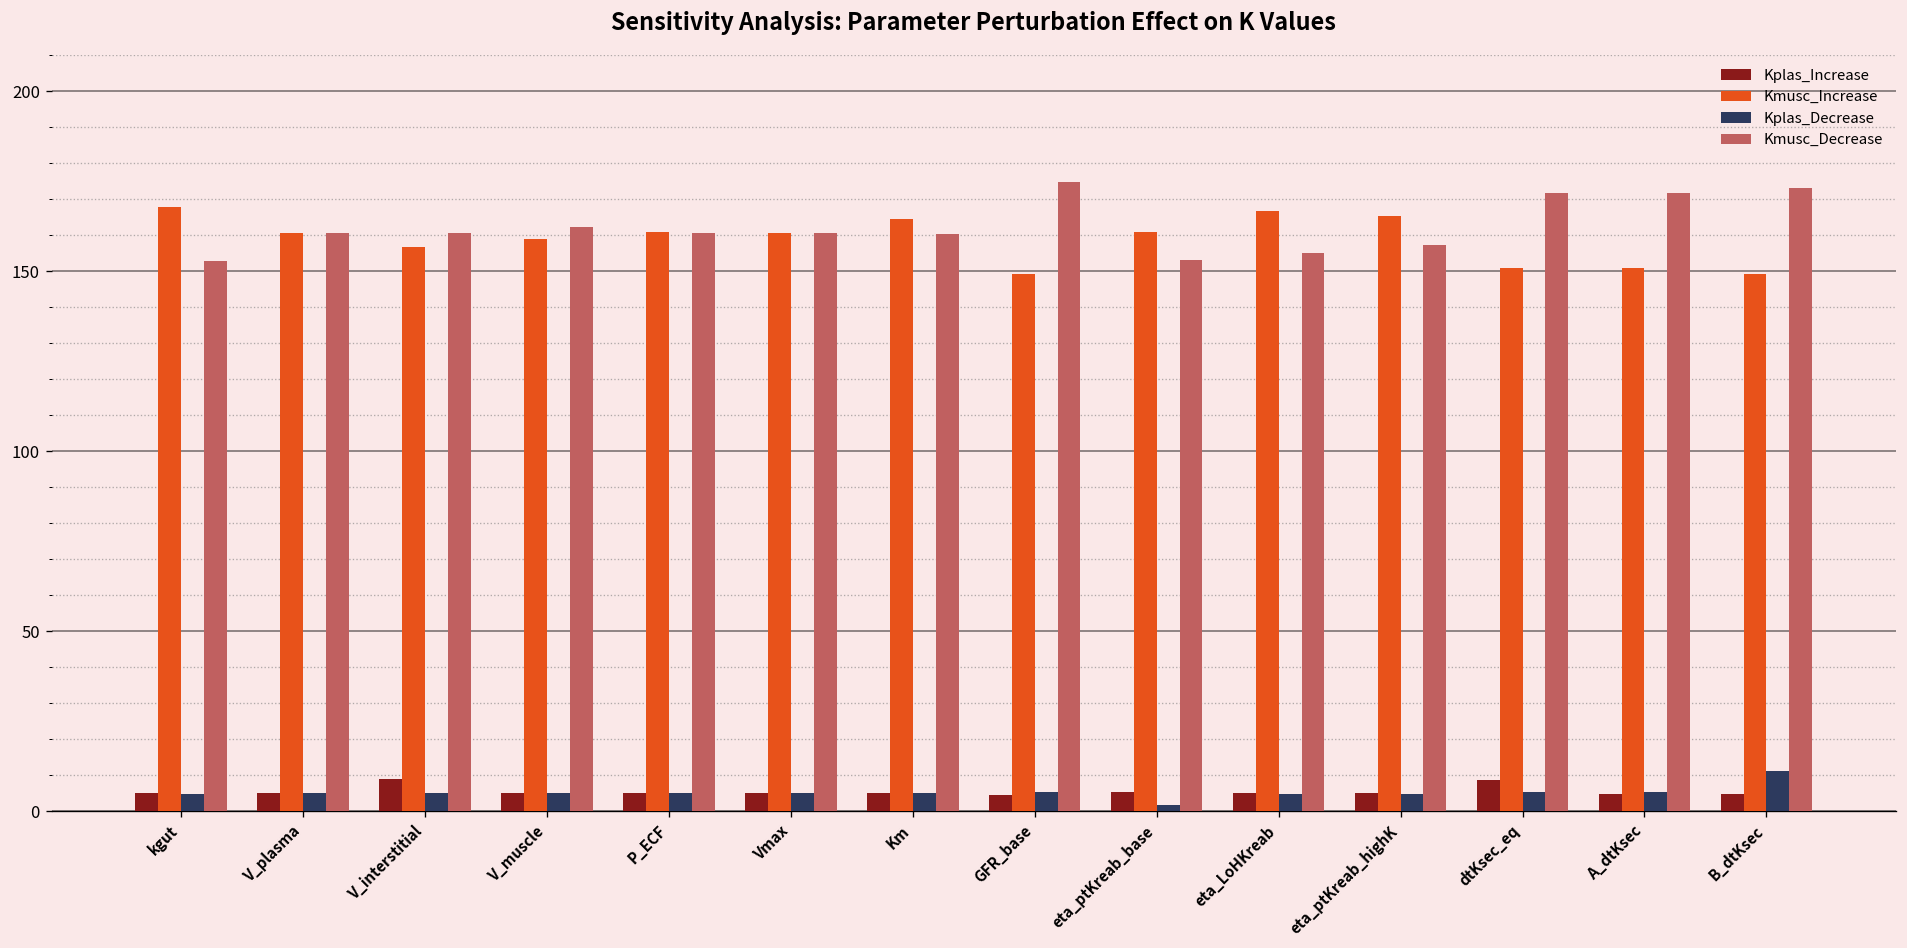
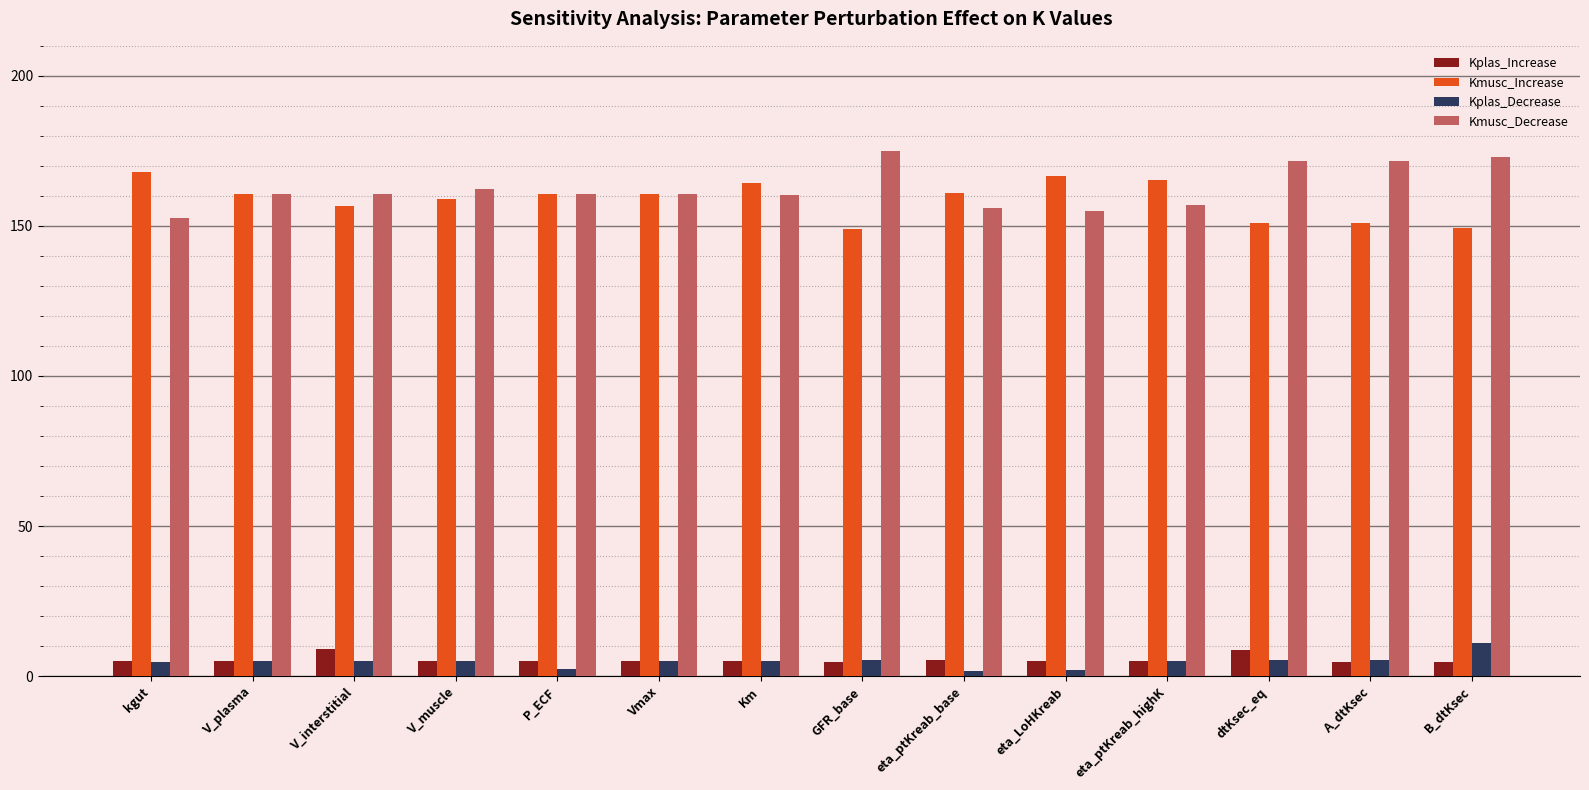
Kplas_Decrease, P_ECF: 5 -> 2
Kmusc_Decrease, eta_ptKreab_base: 153 -> 156
Kplas_Decrease, eta_LoHKreab: 5 -> 2
